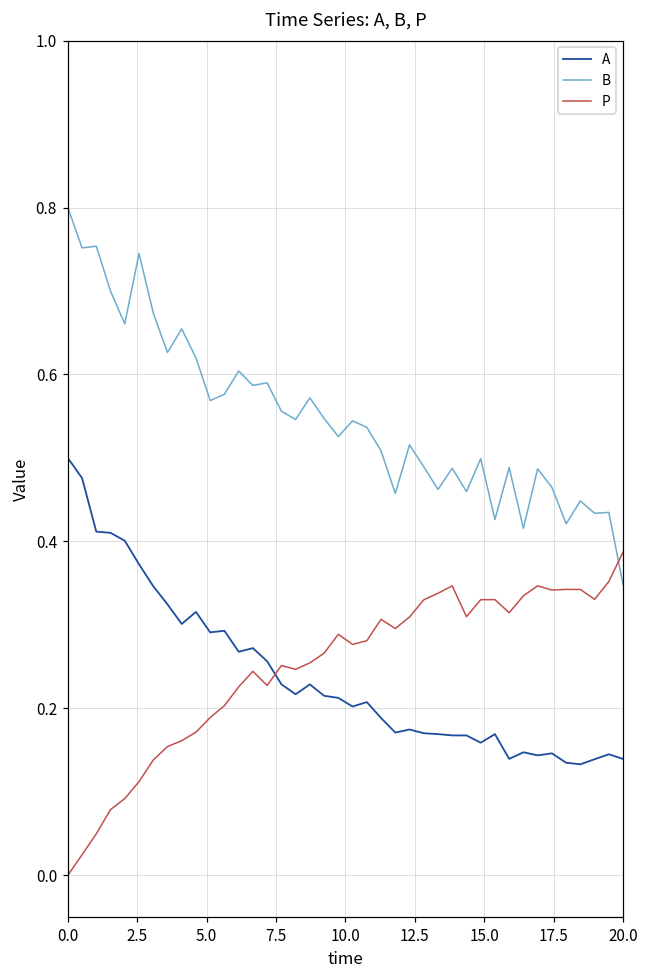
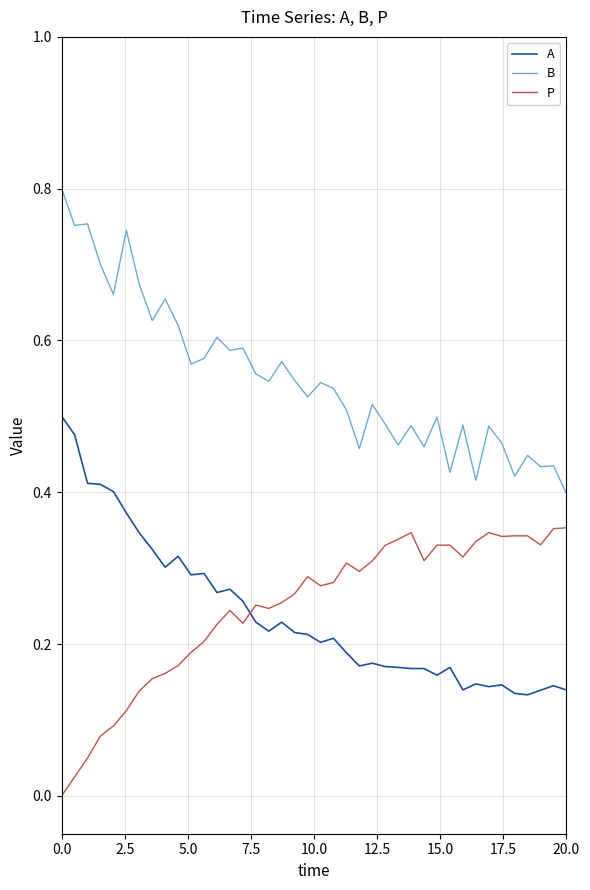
B, 20.0: 0.35 -> 0.40
P, 20.0: 0.39 -> 0.35
